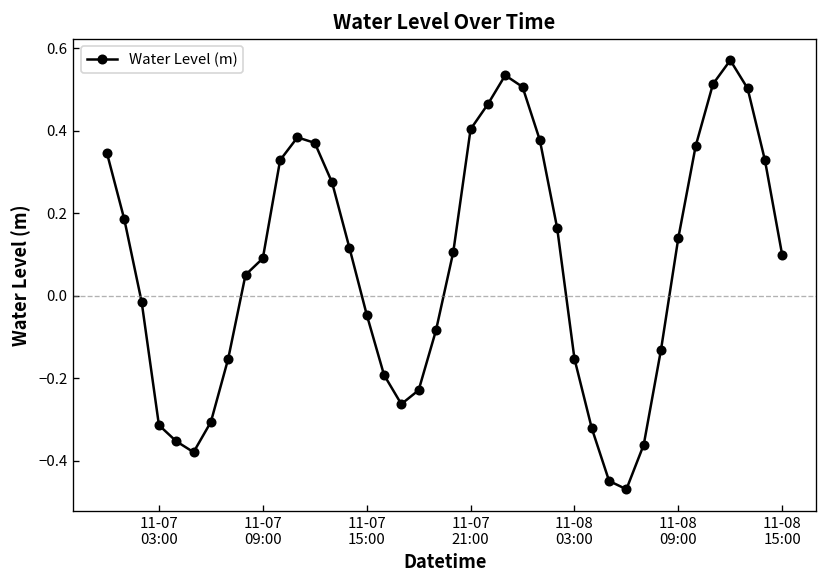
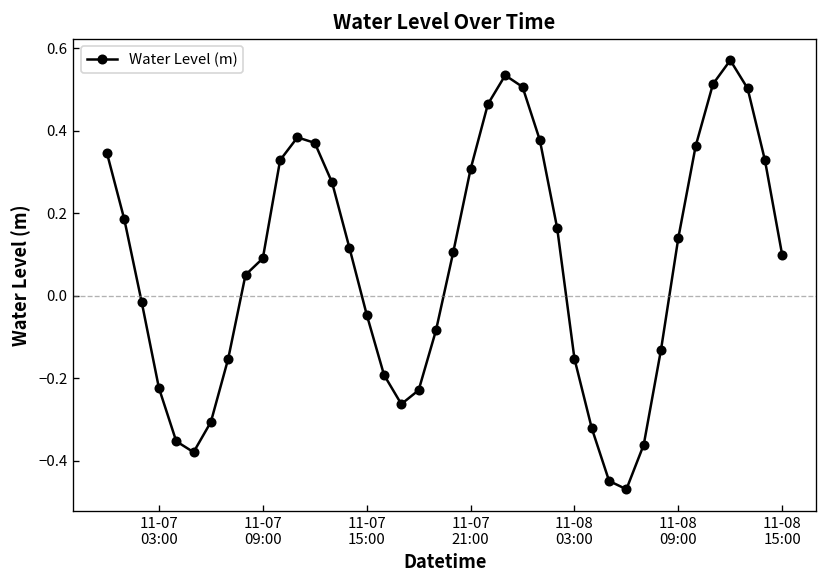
11-07 03:00: -0.31 -> -0.22
11-07 21:00: 0.40 -> 0.31
